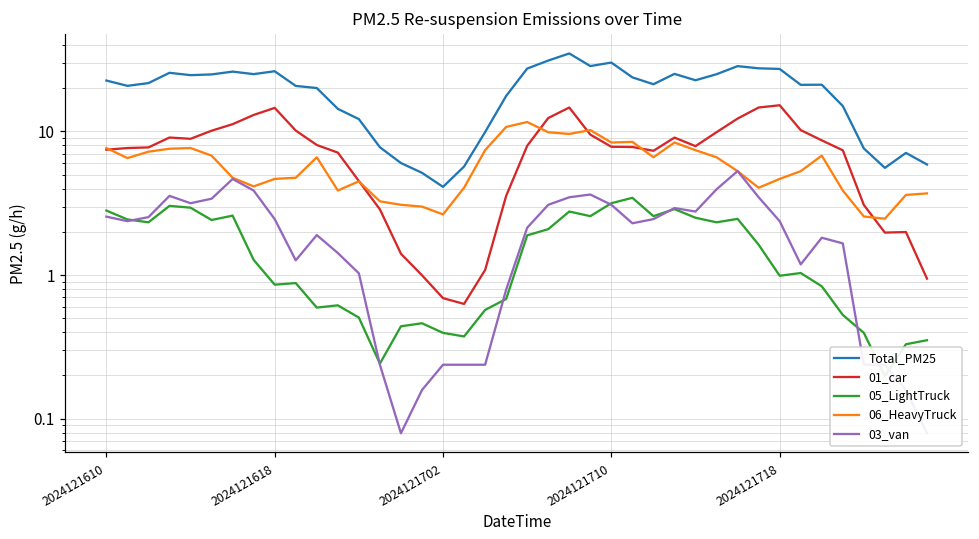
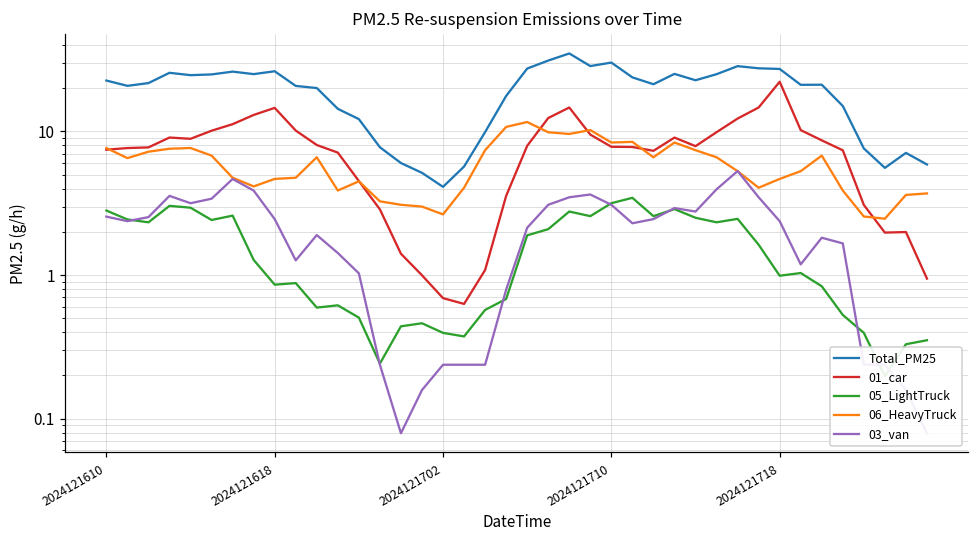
01_car, 2024121718: 15 -> 22
